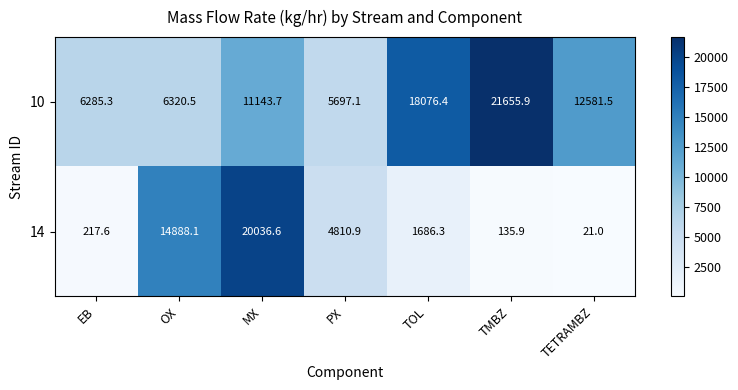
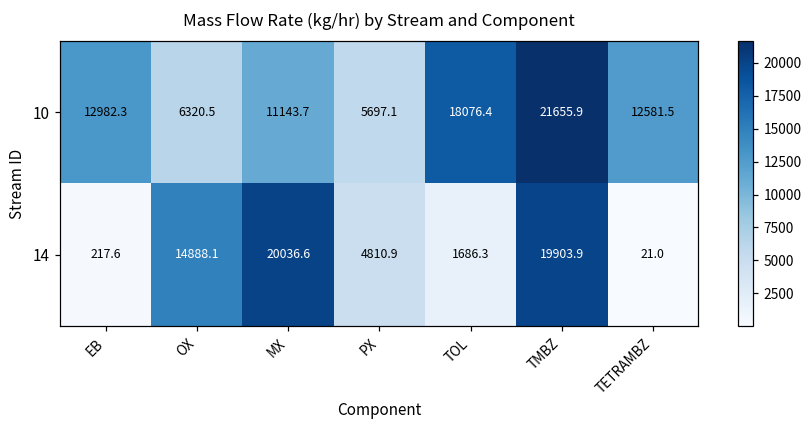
10, EB: 6285.3 -> 12982.3
14, TMBZ: 135.9 -> 19903.9
